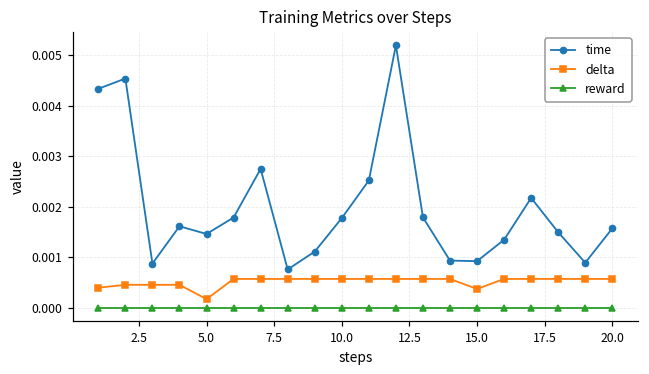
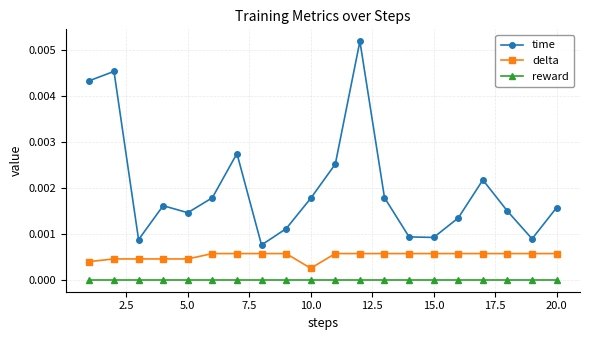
delta, 5.0: 0.0002 -> 0.0005
delta, 10.0: 0.0006 -> 0.0003
delta, 15.0: 0.0004 -> 0.0006
